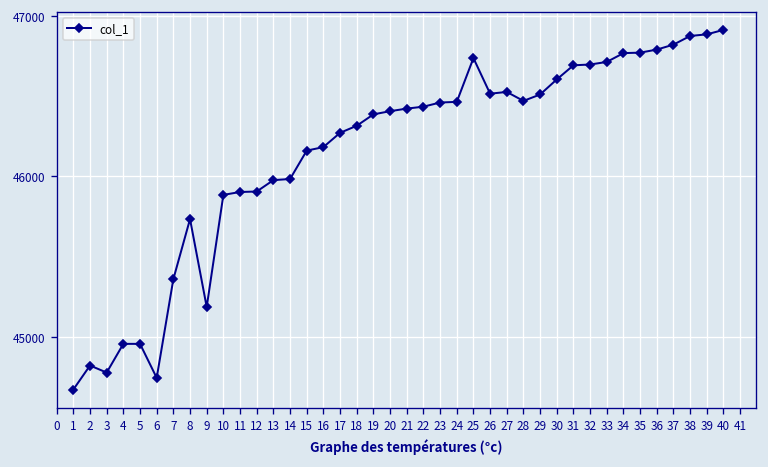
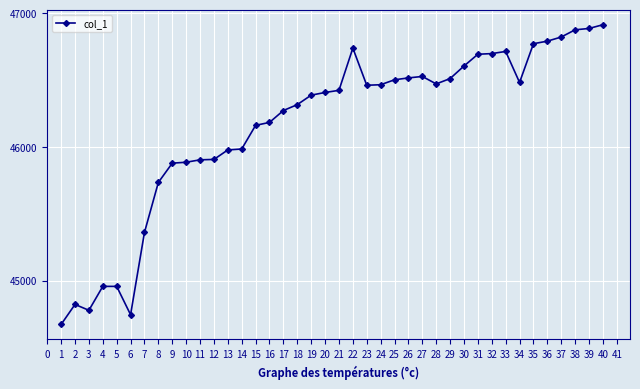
9: 45190 -> 45880
22: 46440 -> 46740
25: 46740 -> 46500
34: 46770 -> 46480
